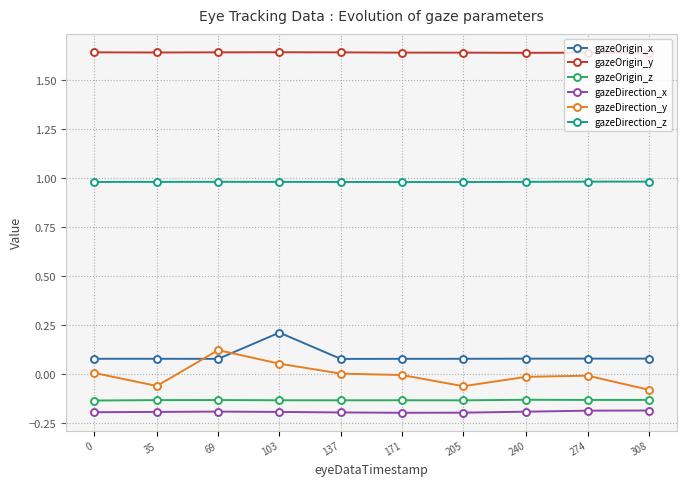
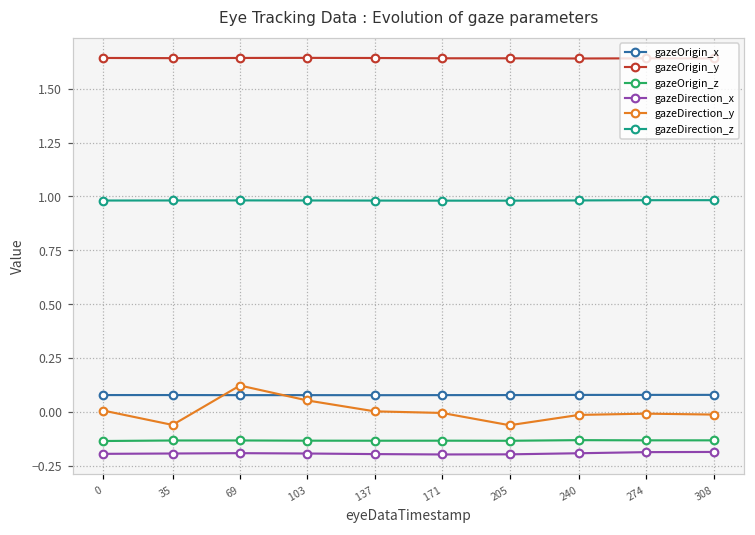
gazeOrigin_x, 103: 0.21 -> 0.08
gazeDirection_y, 308: -0.08 -> -0.01
